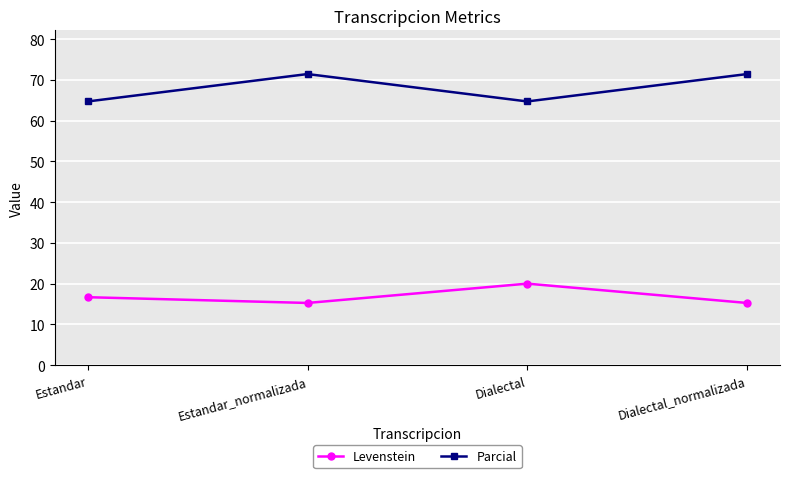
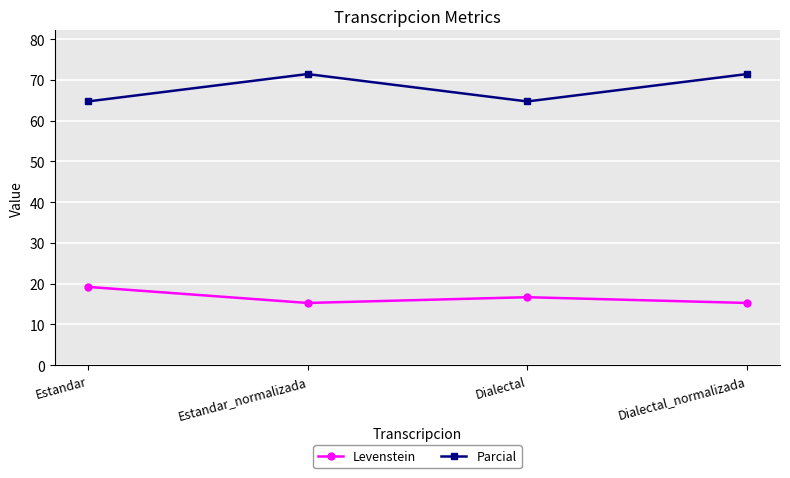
Levenstein, Estandar: 17 -> 19
Levenstein, Dialectal: 20 -> 17
